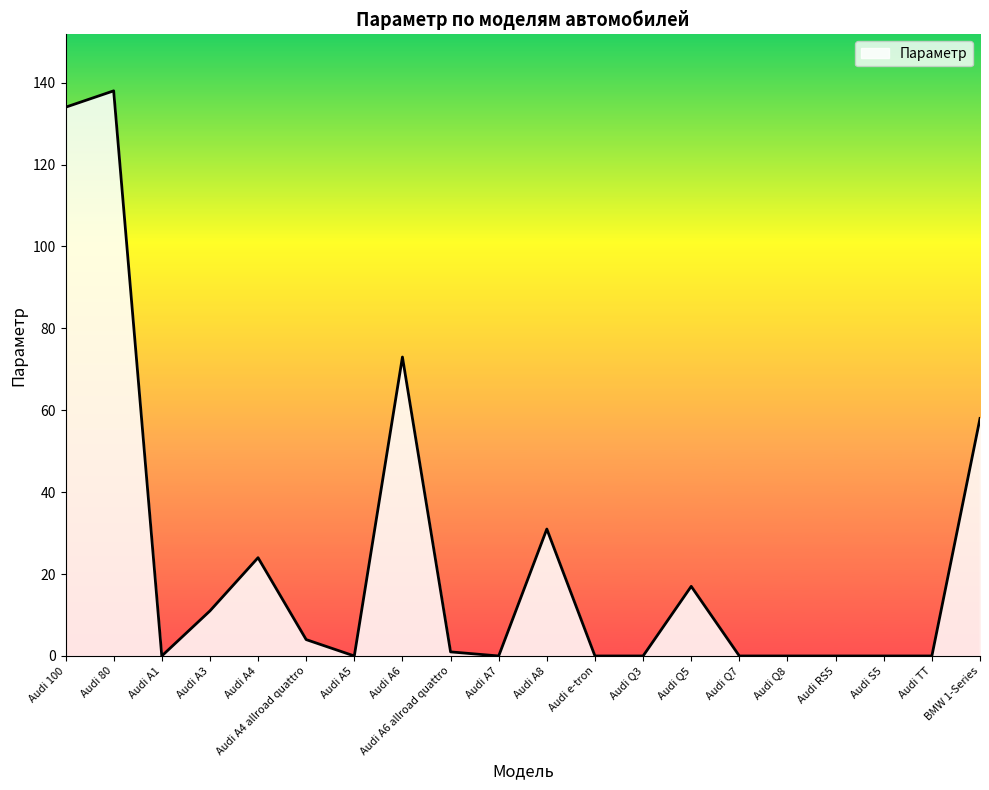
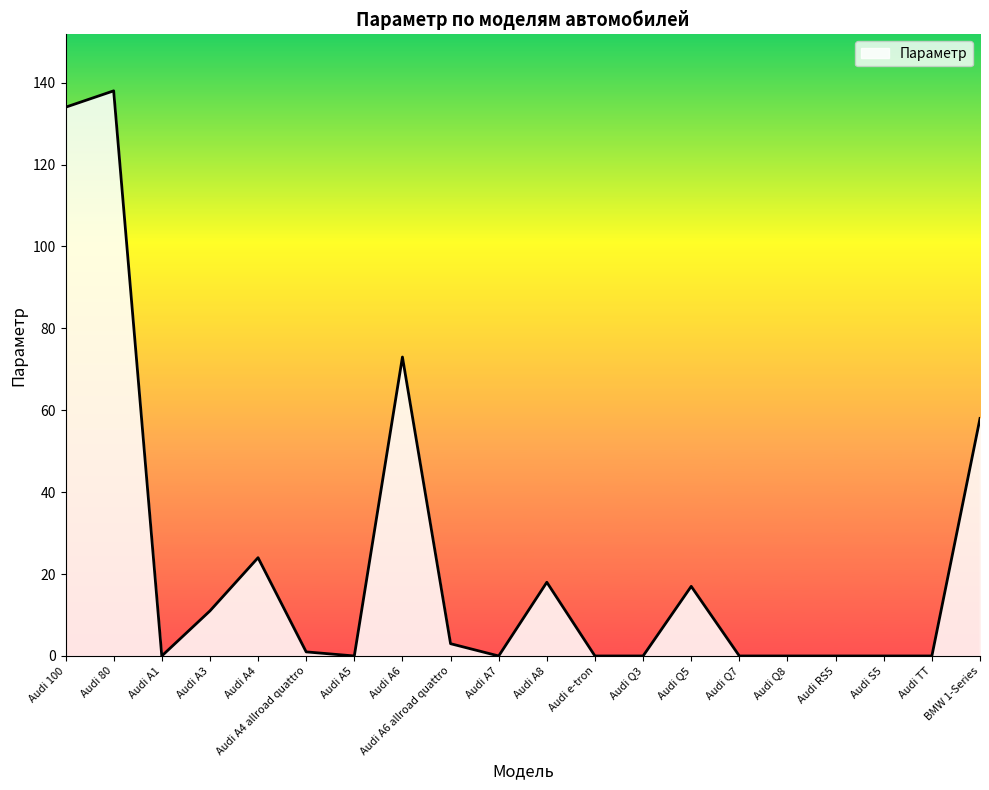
Audi A4 allroad quattro: 4 -> 1
Audi A6 allroad quattro: 1 -> 3
Audi A8: 31 -> 18
